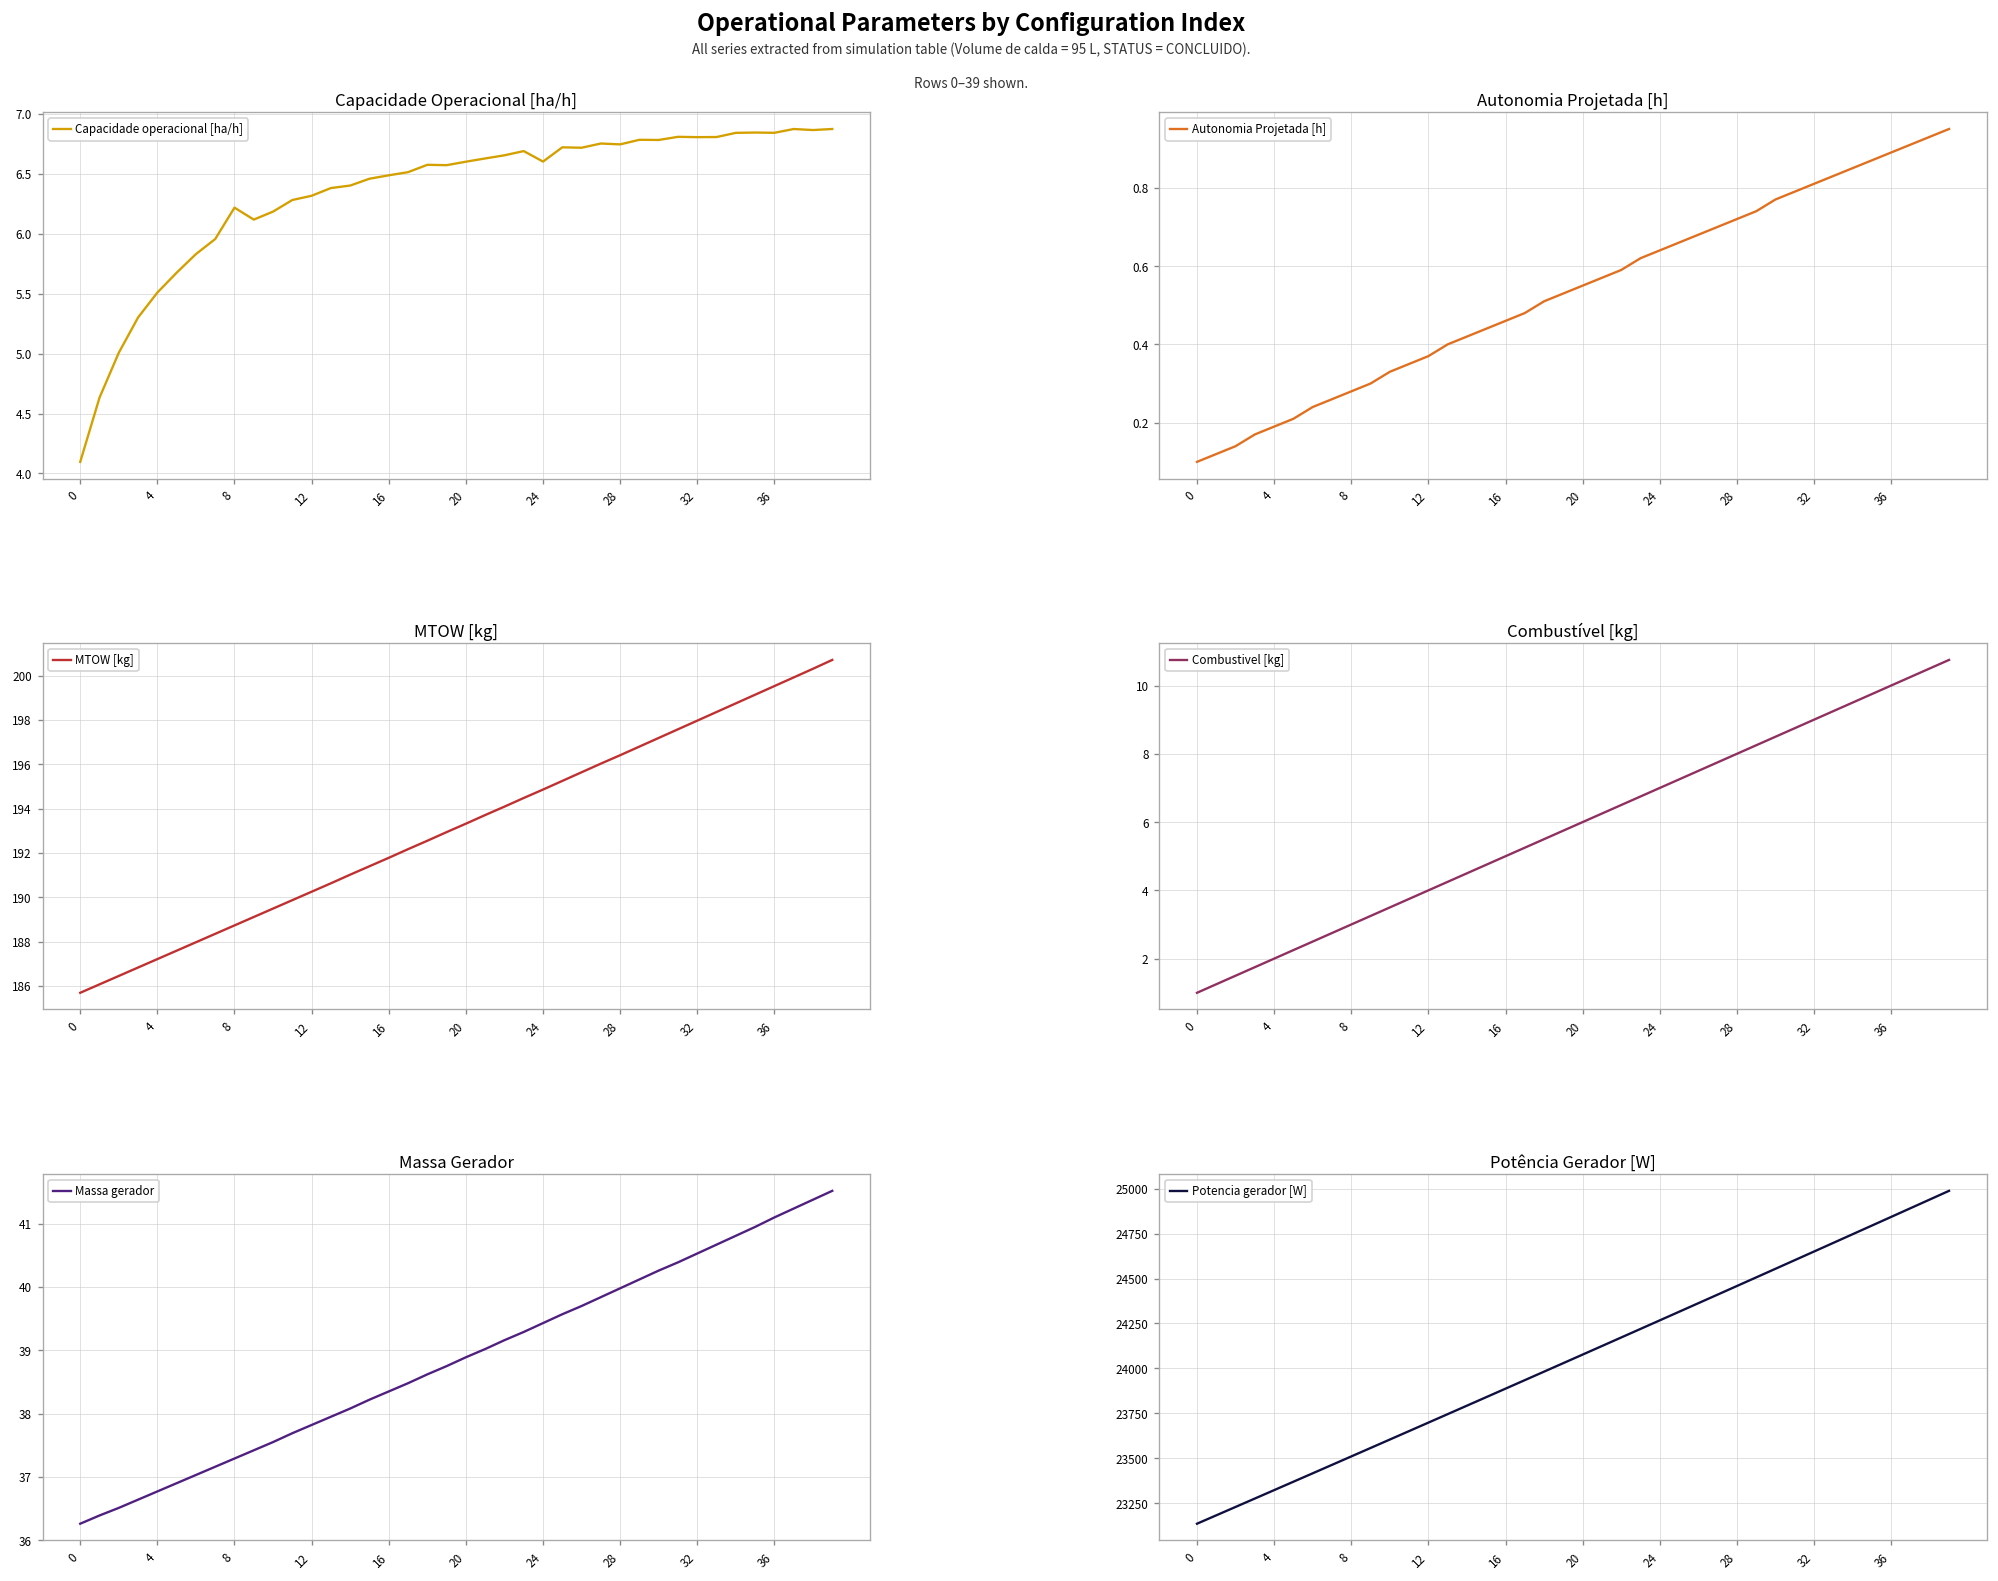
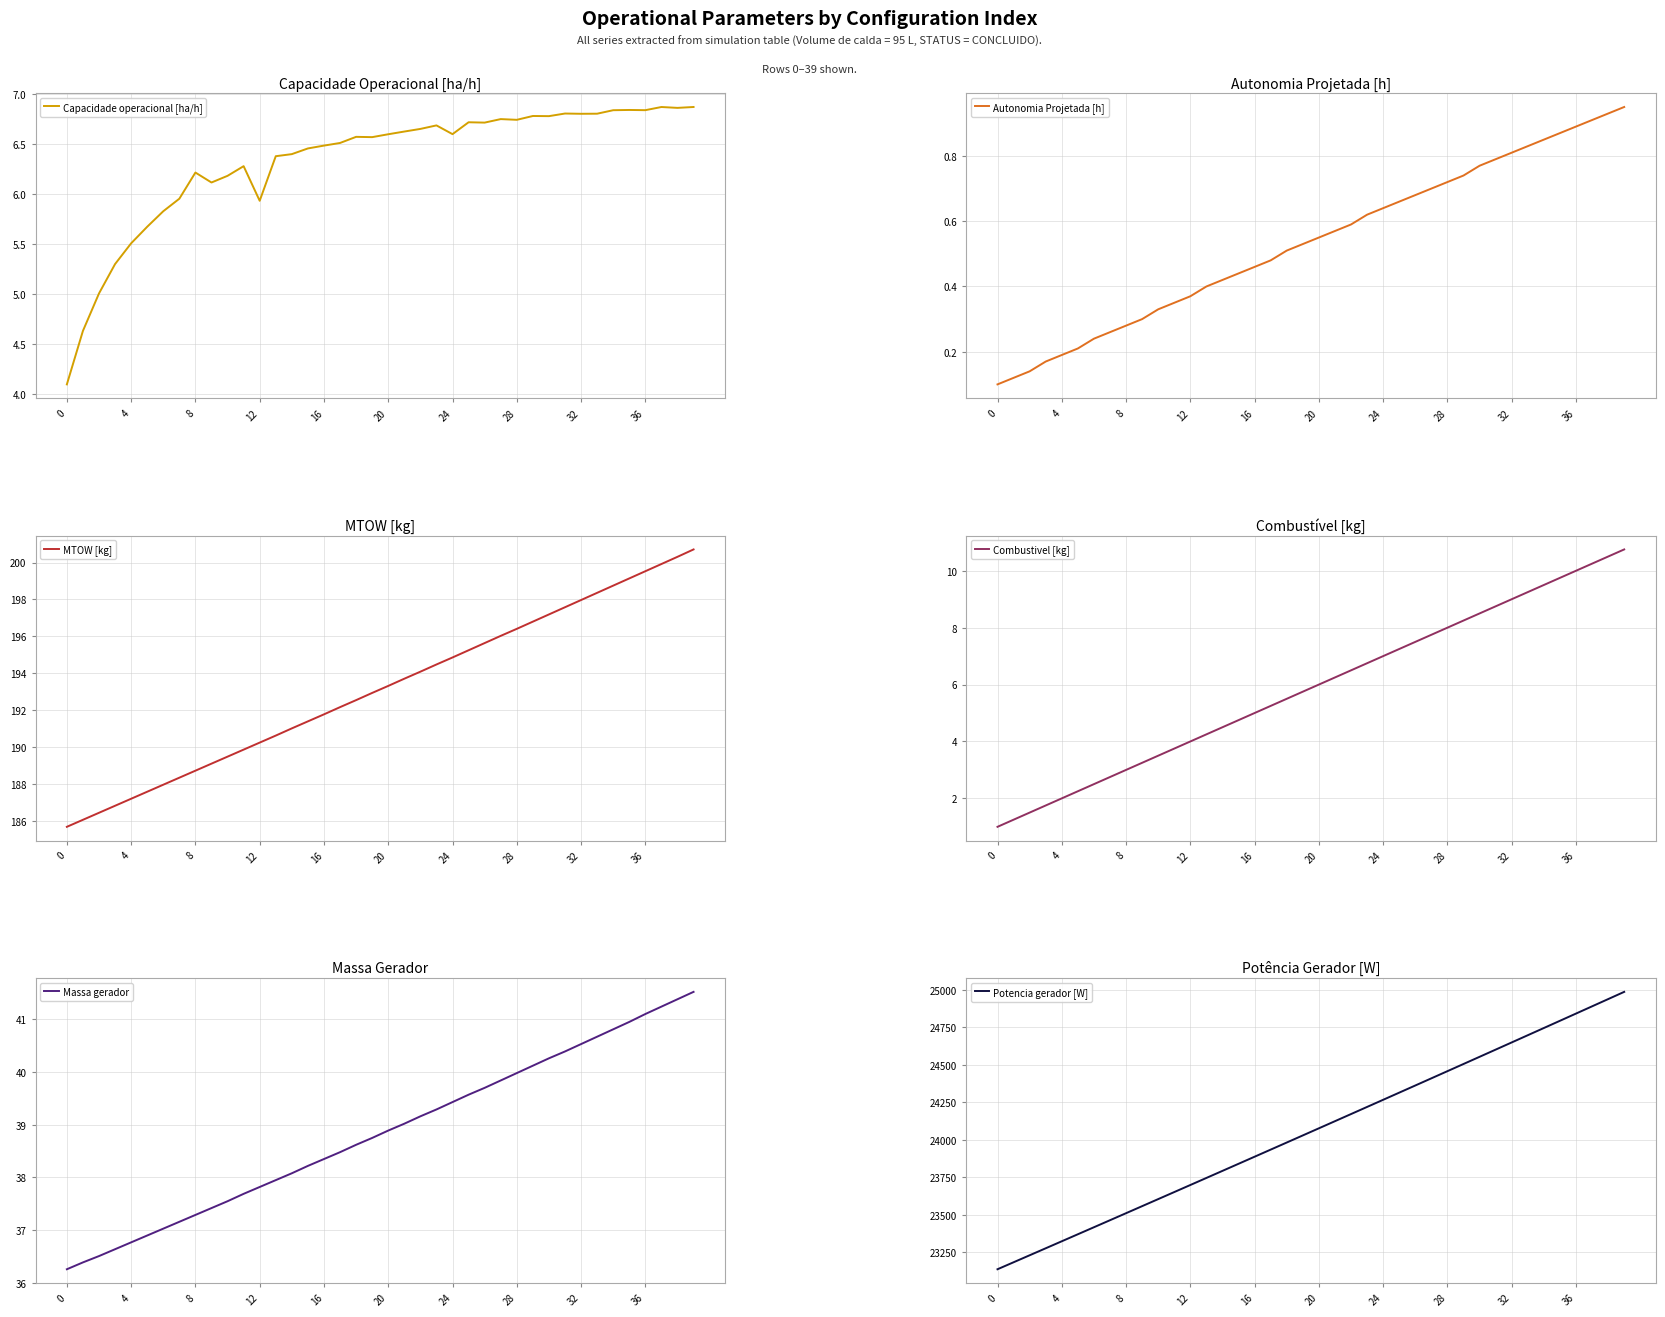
Capacidade Operacional [ha/h], 12: 6.3 -> 5.9
